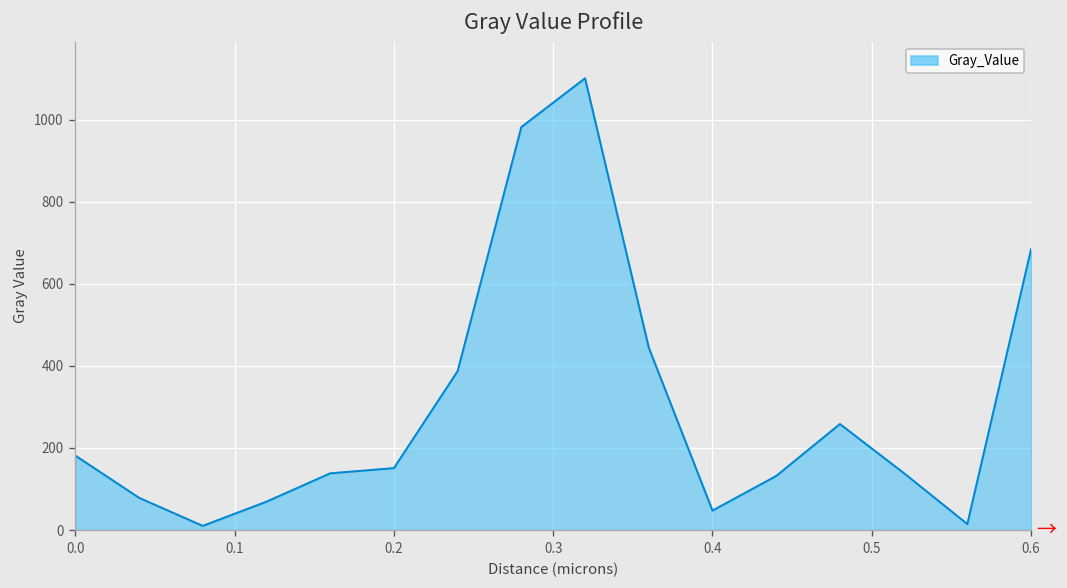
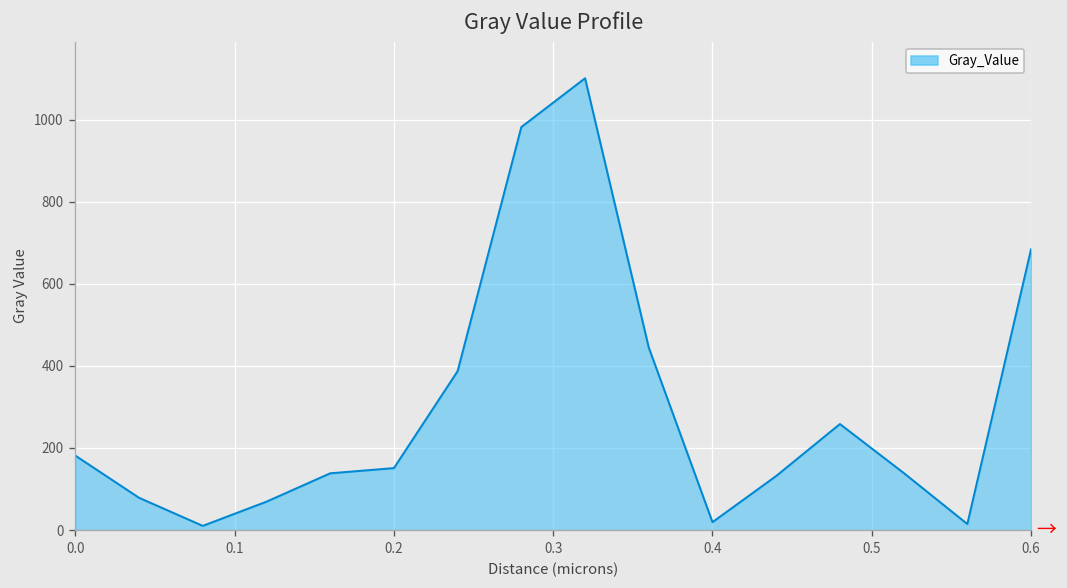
0.4: 50 -> 20
